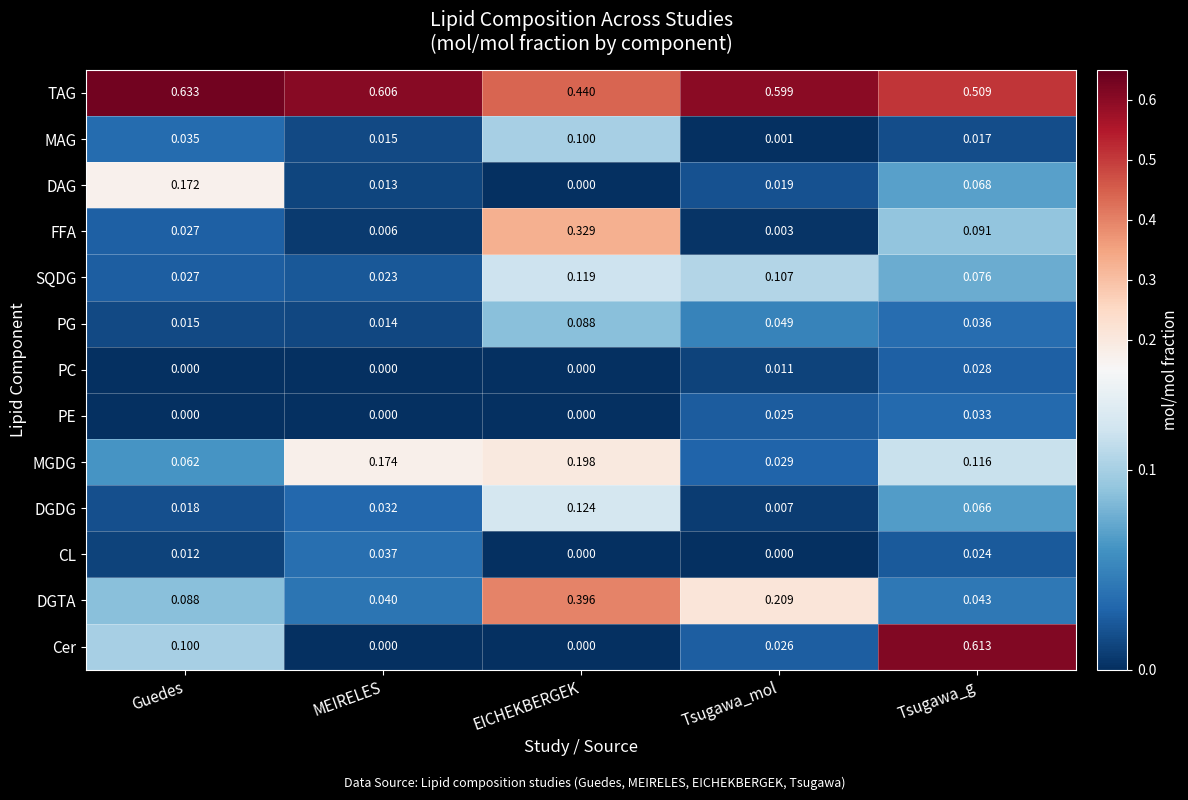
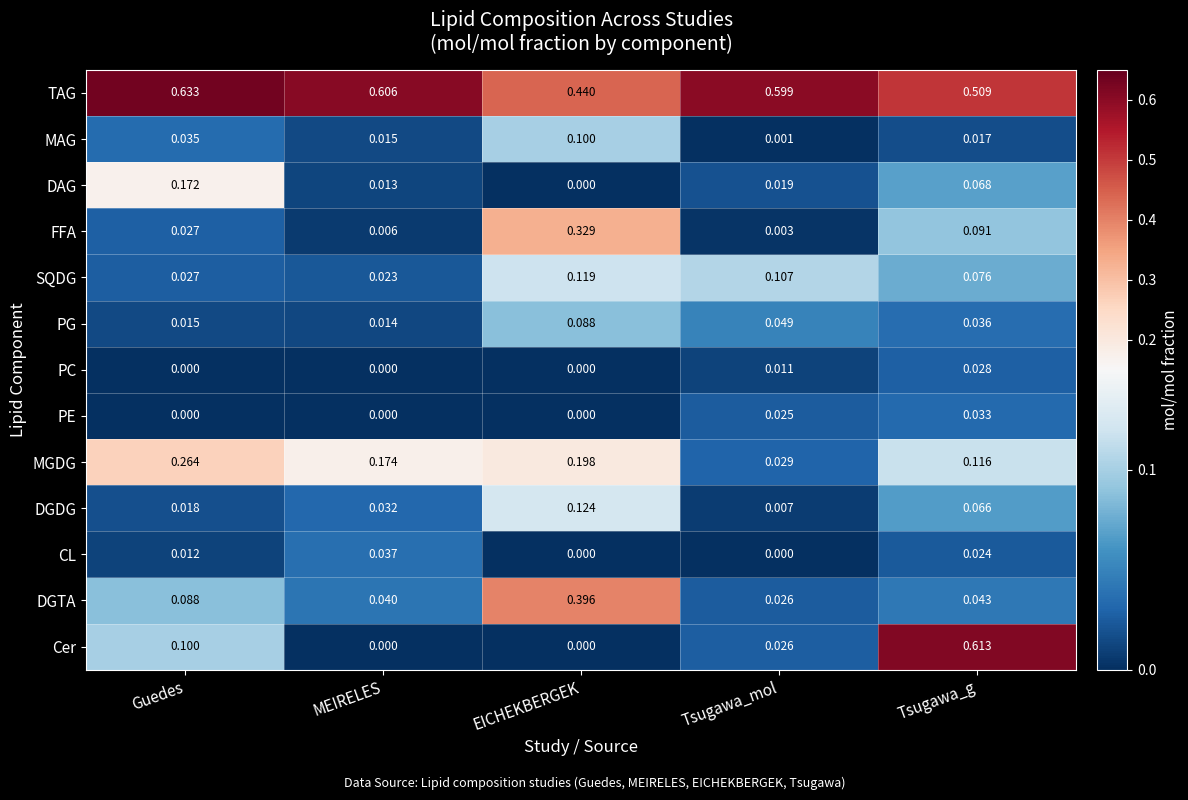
MGDG, Guedes: 0.062 -> 0.264
DGTA, Tsugawa_mol: 0.209 -> 0.026
